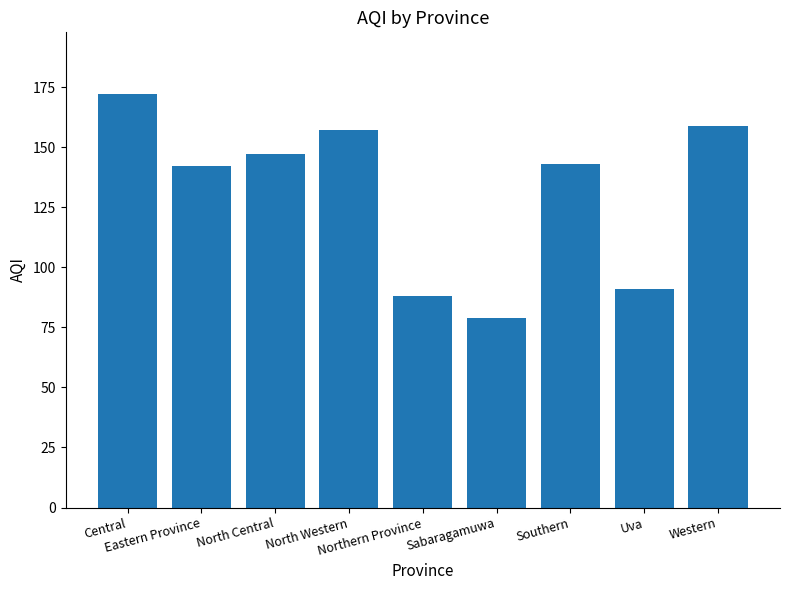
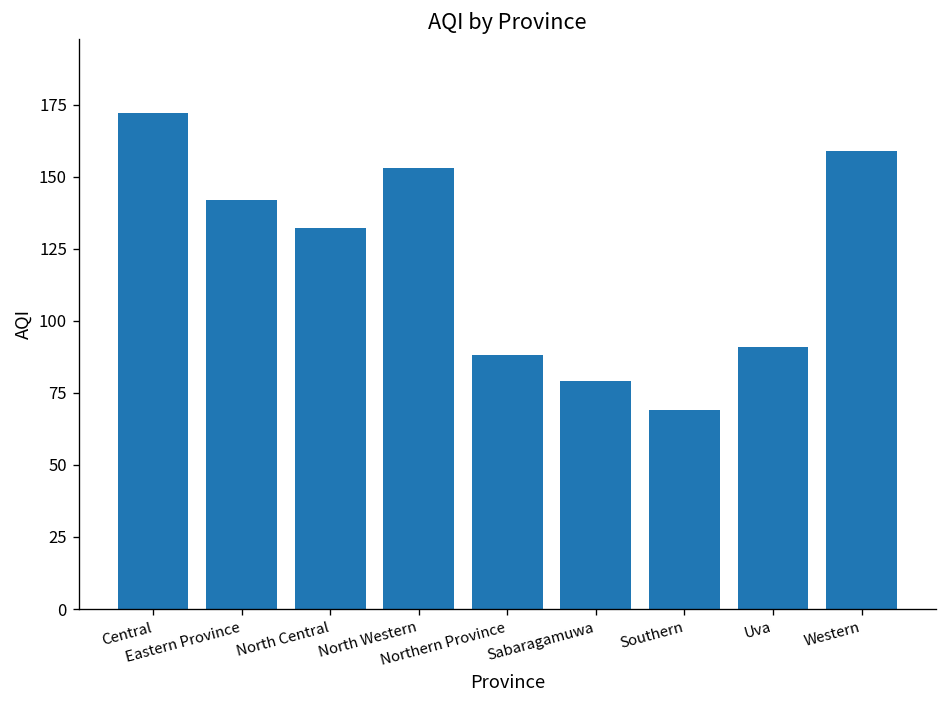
North Central: 147 -> 132
North Western: 157 -> 153
Southern: 143 -> 69
